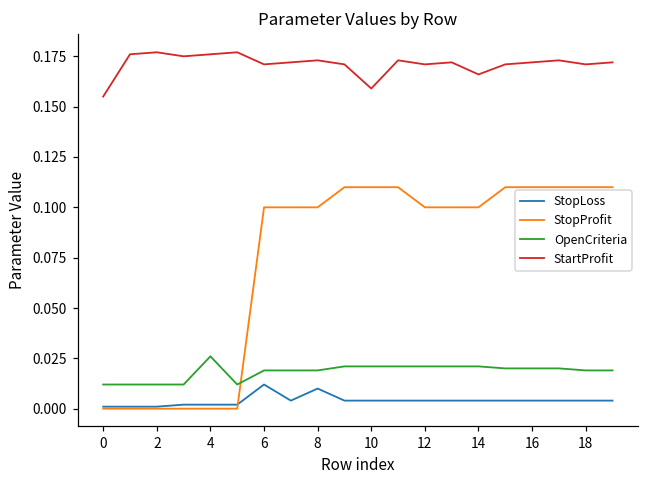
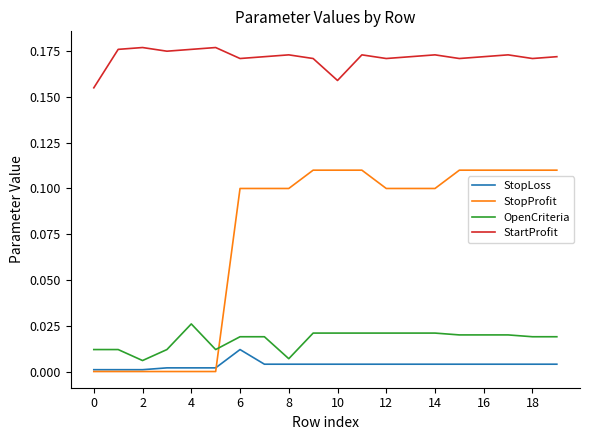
OpenCriteria, 2: 0.012 -> 0.006
StopLoss, 8: 0.010 -> 0.004
OpenCriteria, 8: 0.019 -> 0.007
StartProfit, 14: 0.166 -> 0.173
